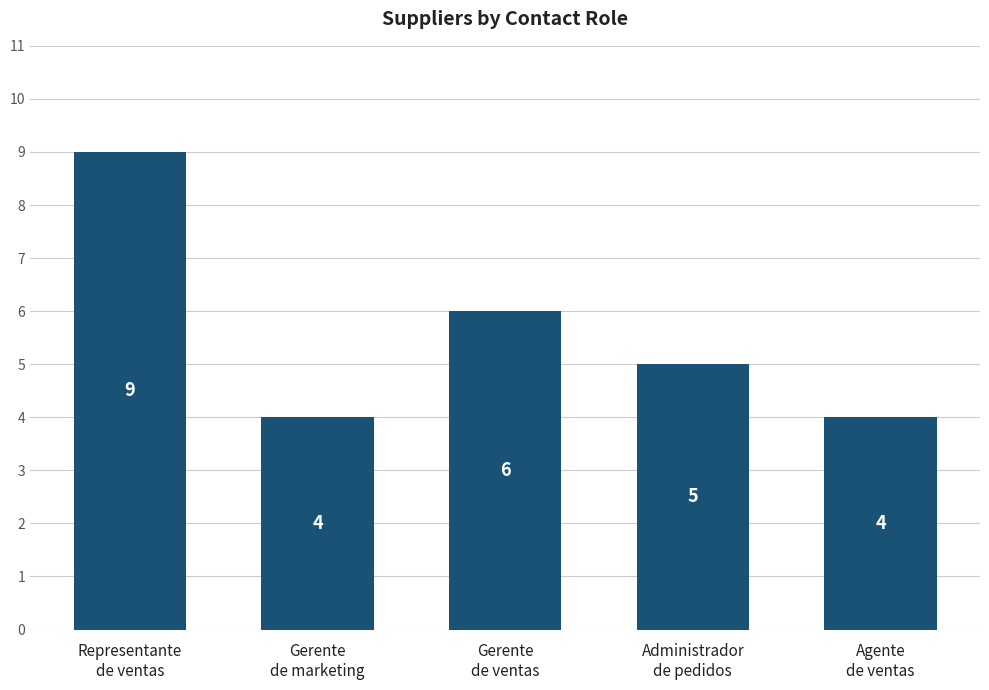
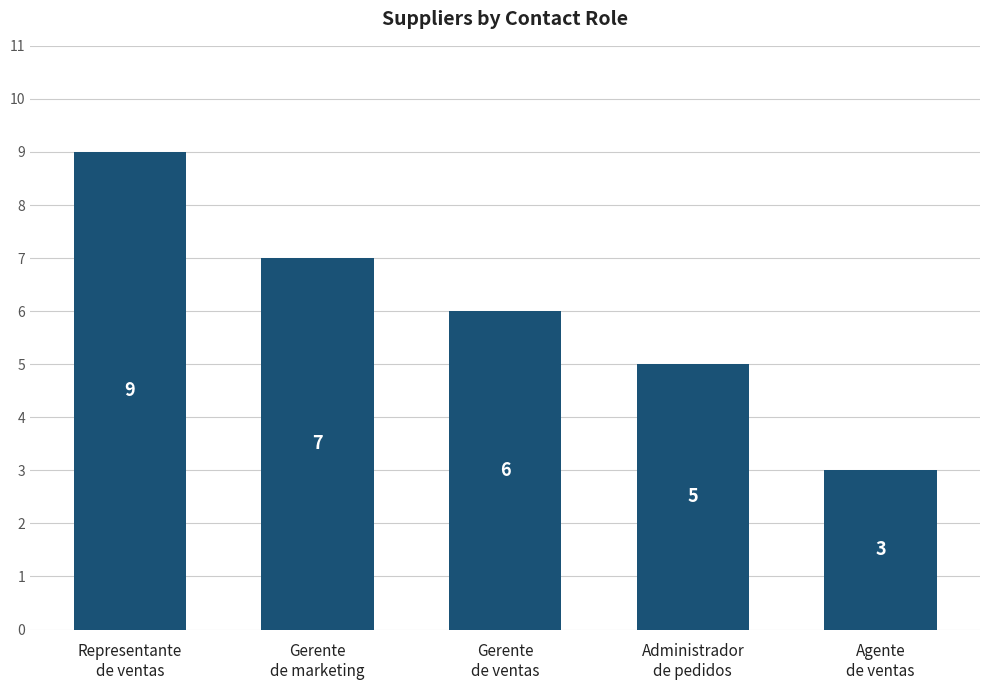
Gerente de marketing: 4 -> 7
Agente de ventas: 4 -> 3
